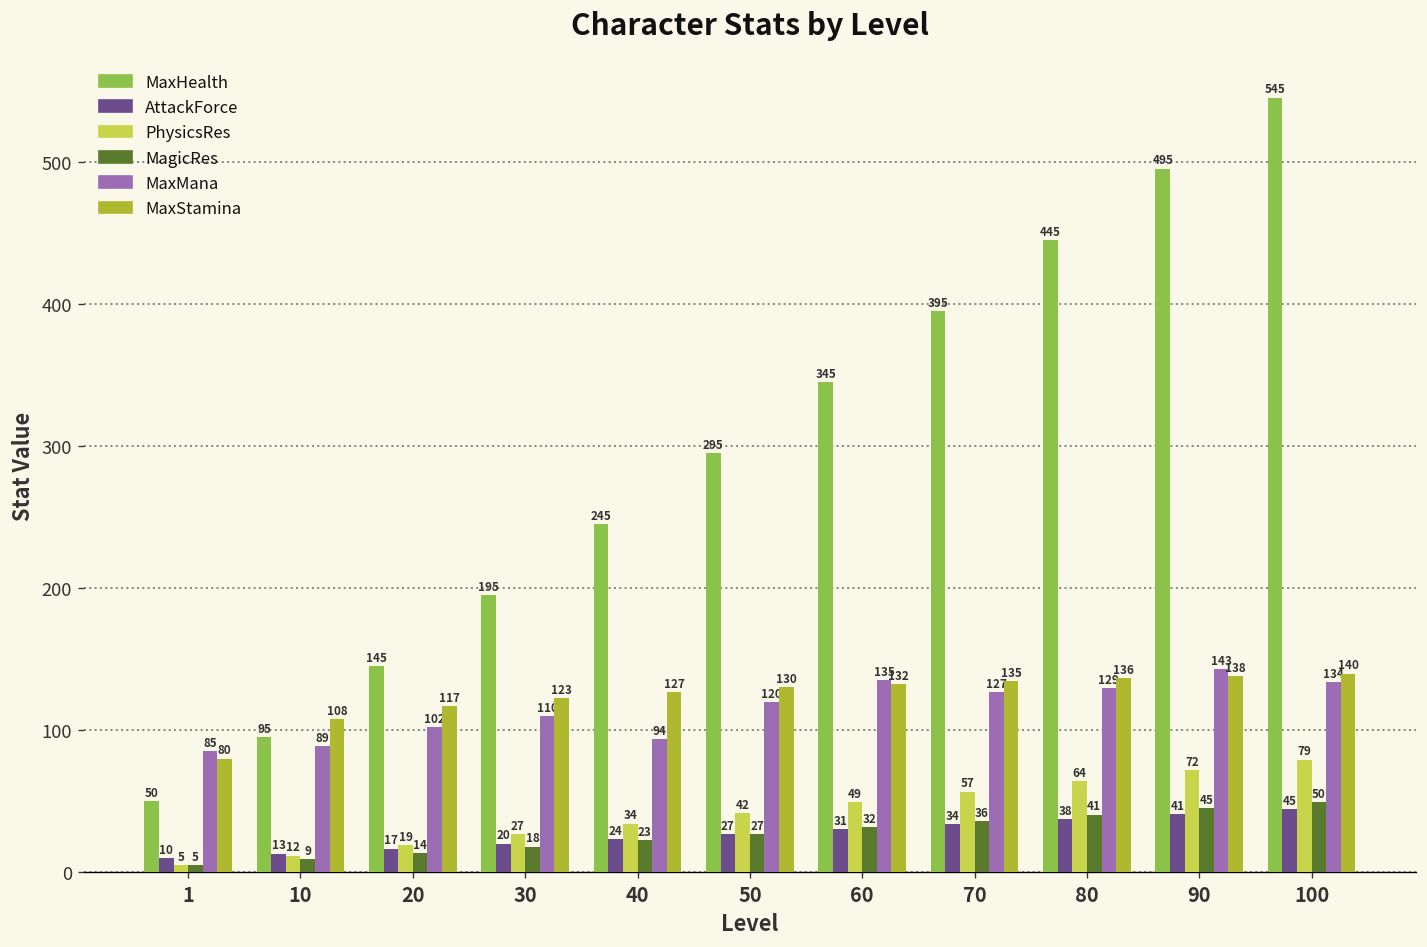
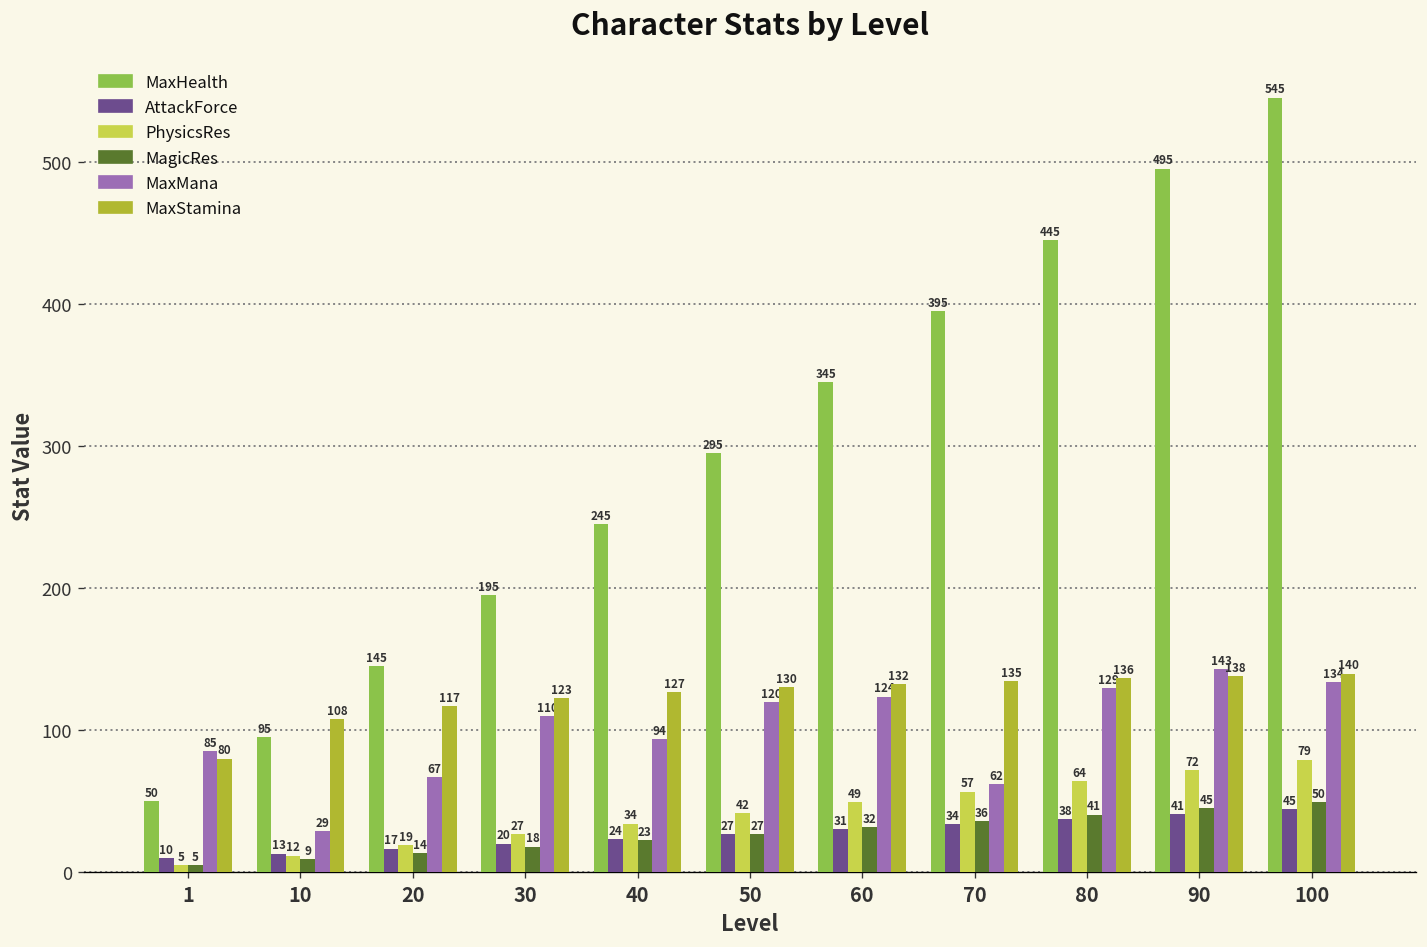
MaxMana, 10: 89 -> 29
MaxMana, 20: 102 -> 67
MaxMana, 60: 135 -> 124
MaxMana, 70: 127 -> 62
